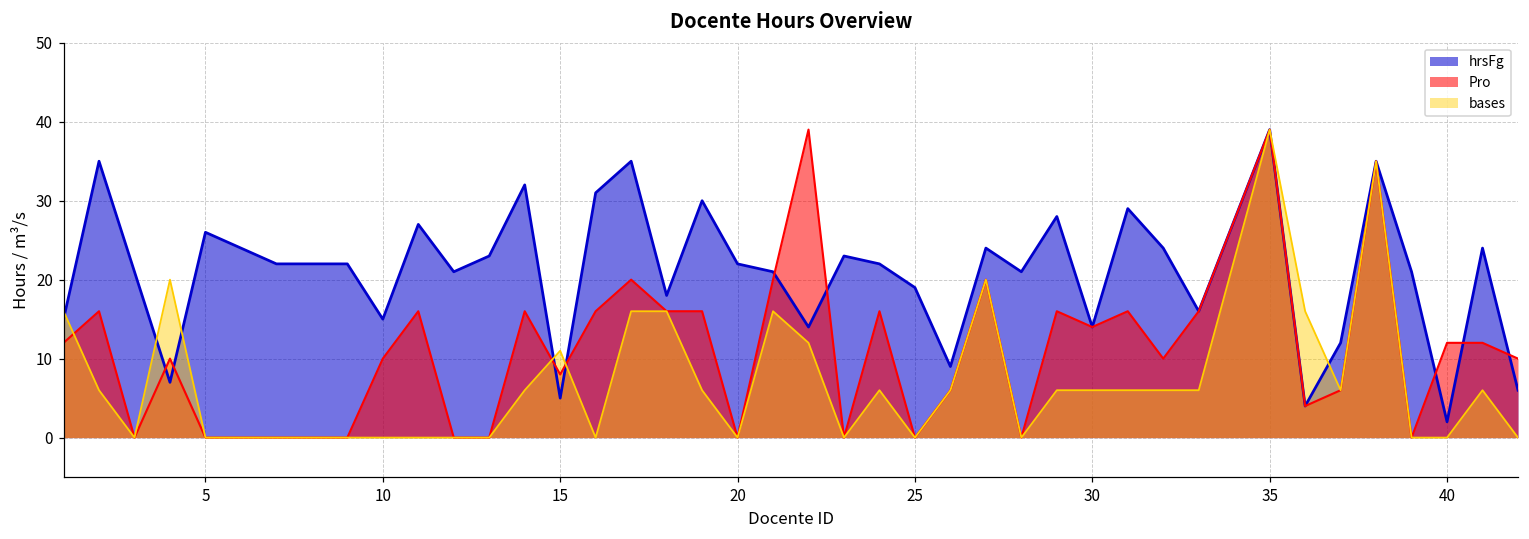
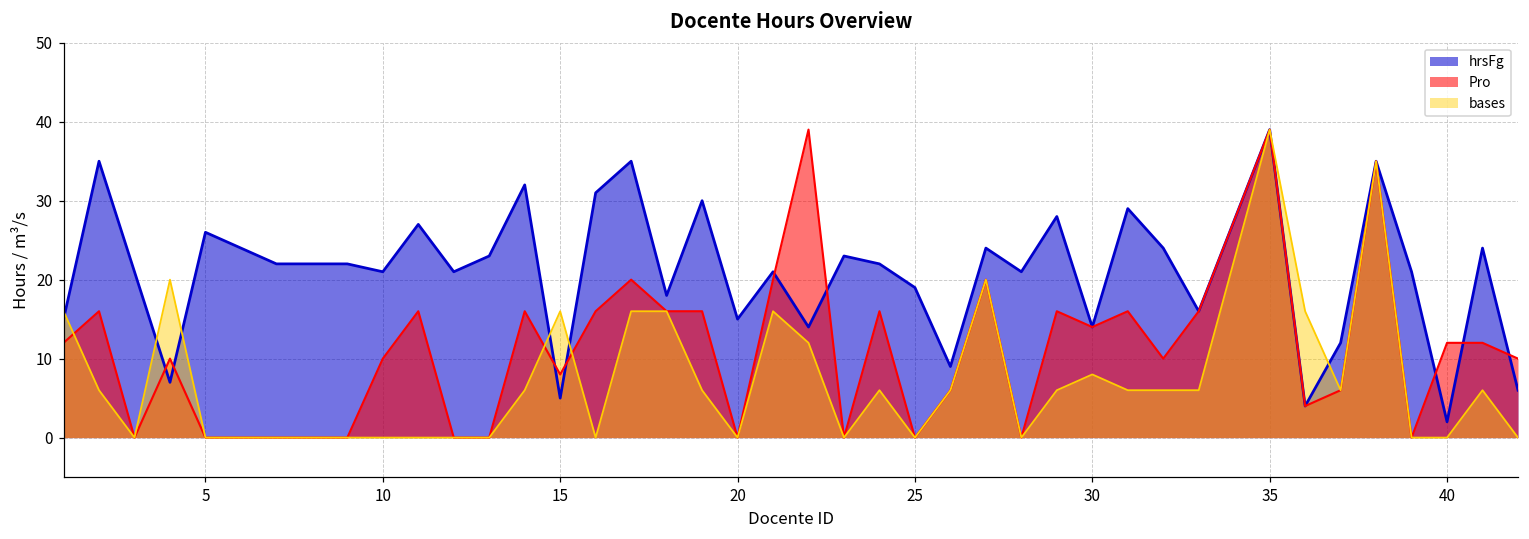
hrsFg, 10: 15 -> 21
bases, 15: 11 -> 16
hrsFg, 20: 22 -> 15
bases, 30: 6 -> 8
